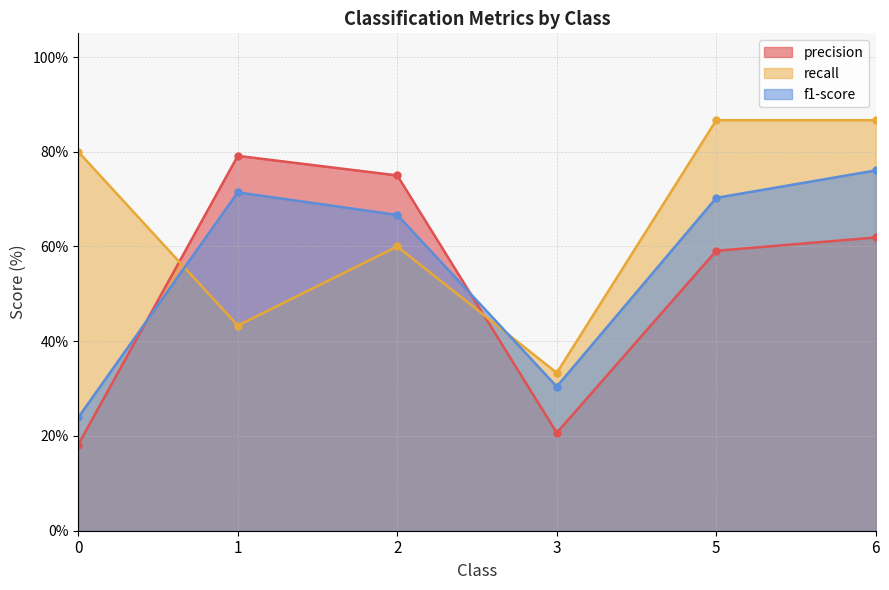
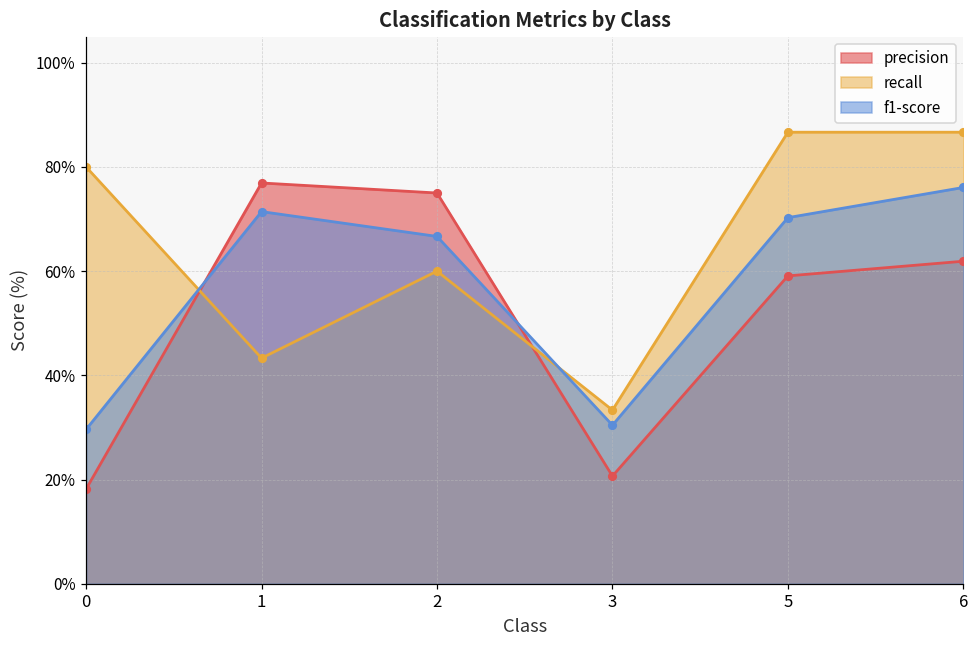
f1-score, 0: 24% -> 30%
precision, 1: 79% -> 77%
